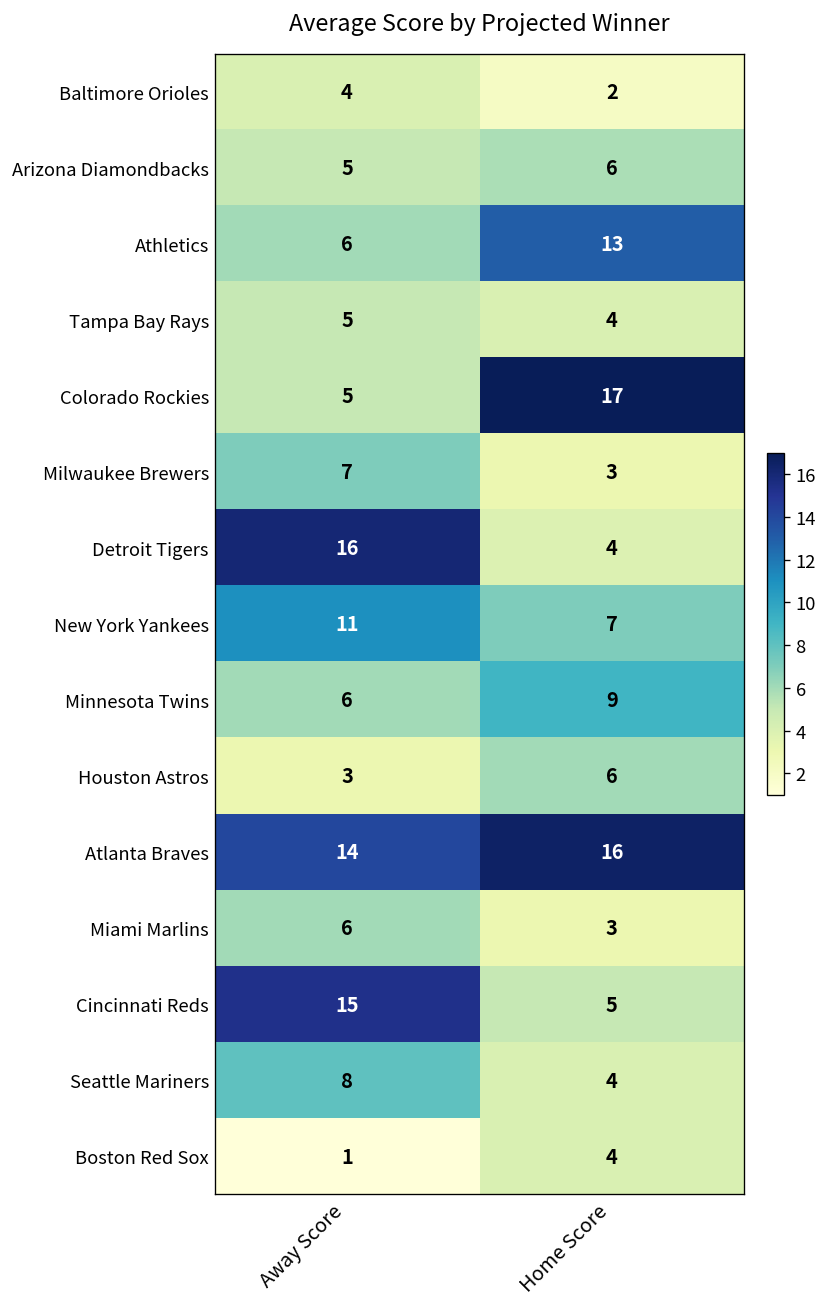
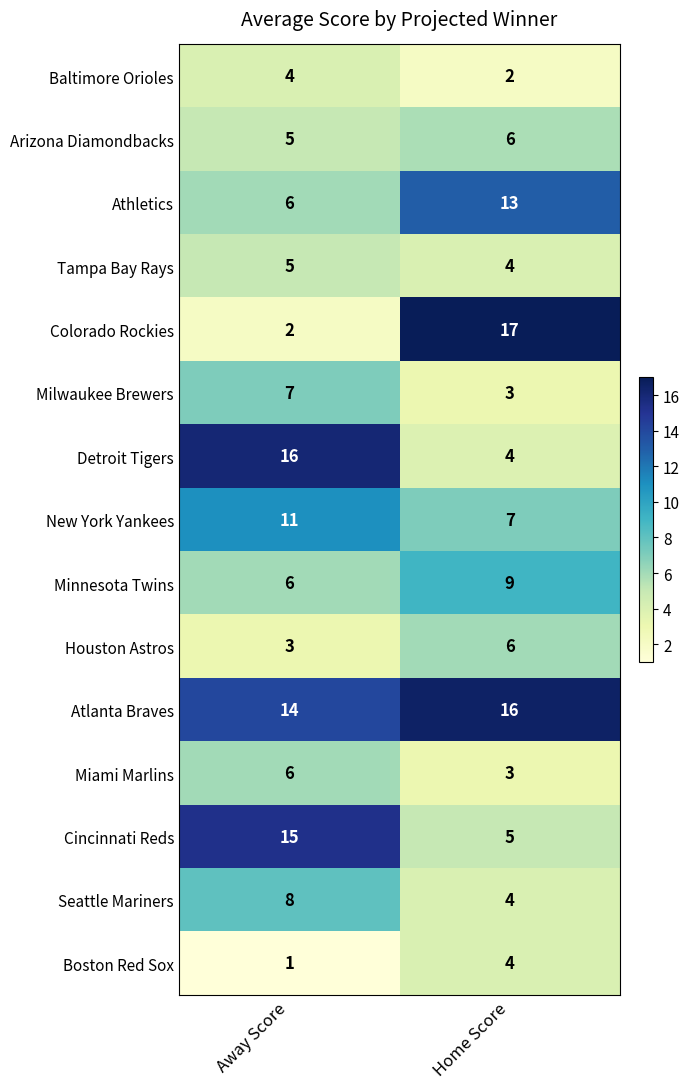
Colorado Rockies, Away Score: 5 -> 2
